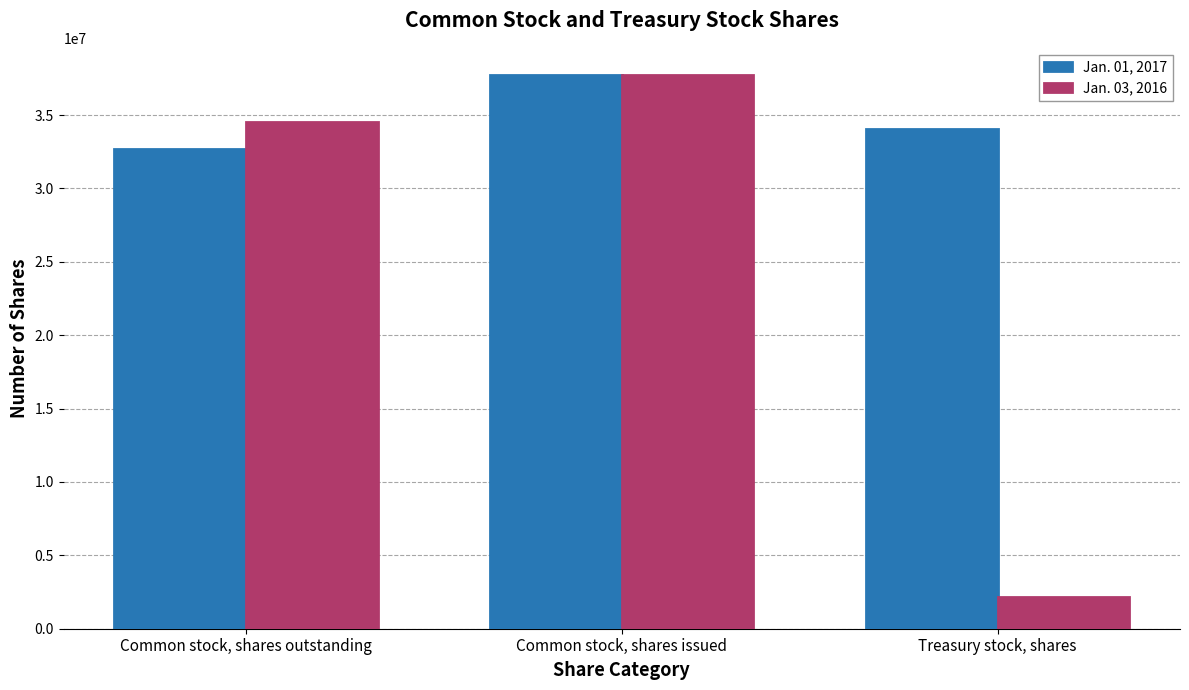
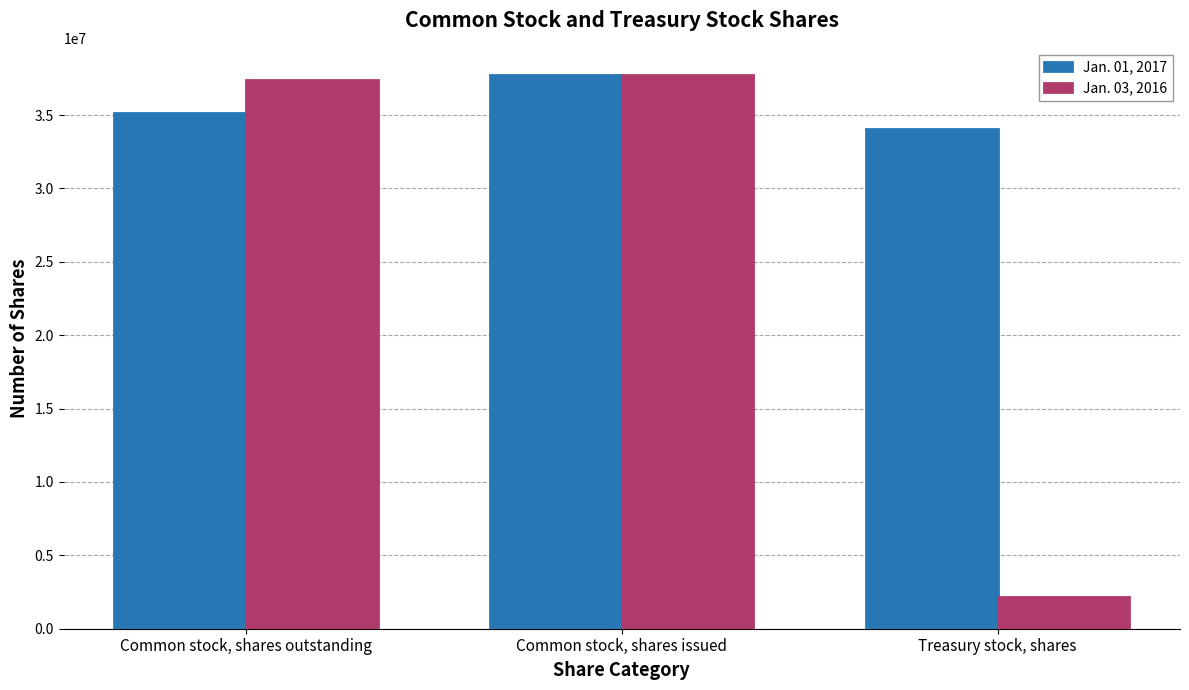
Jan. 01, 2017, Common stock, shares outstanding: 32700000 -> 35100000
Jan. 03, 2016, Common stock, shares outstanding: 34500000 -> 37400000
